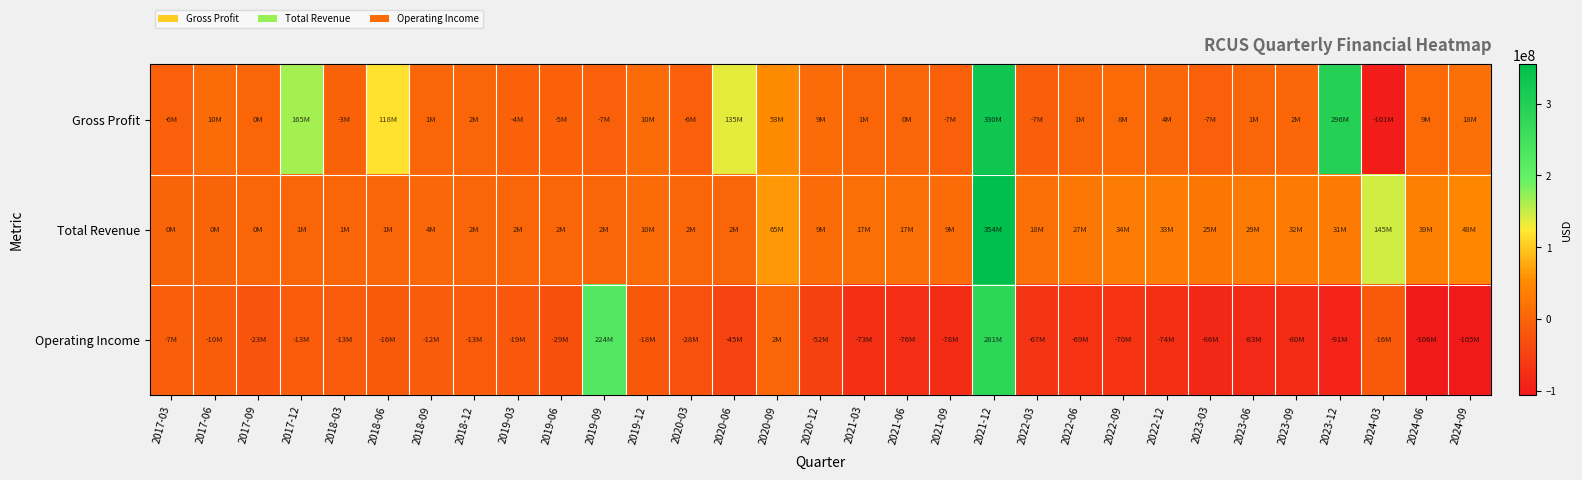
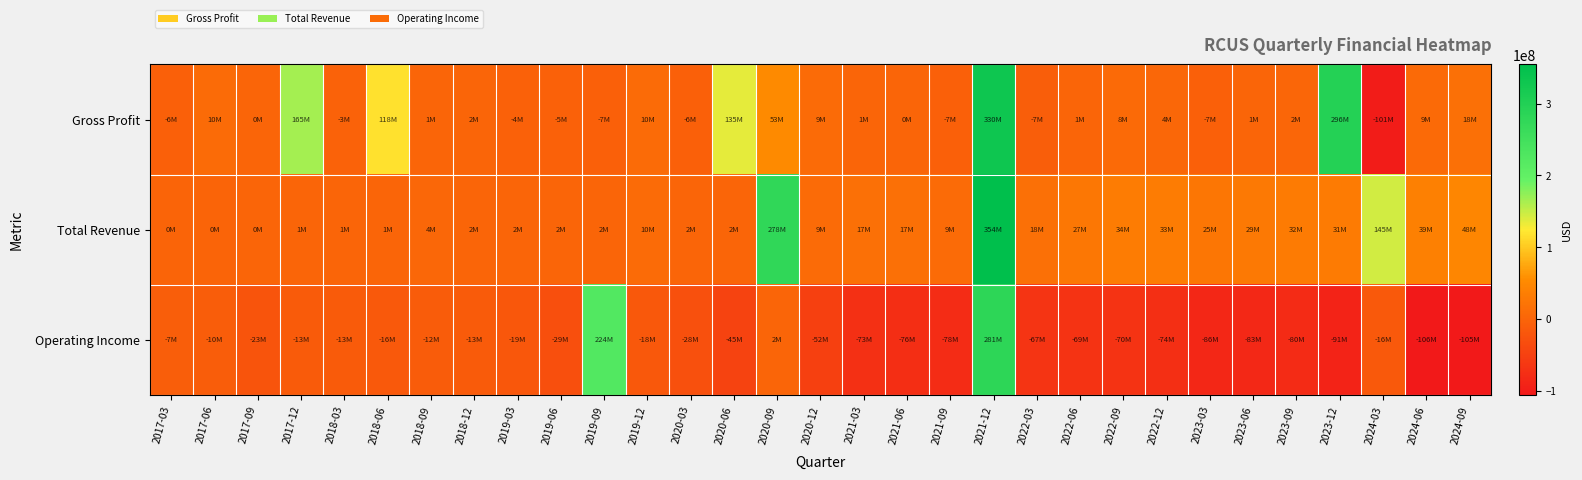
Total Revenue, 2020-09: 65M -> 278M
